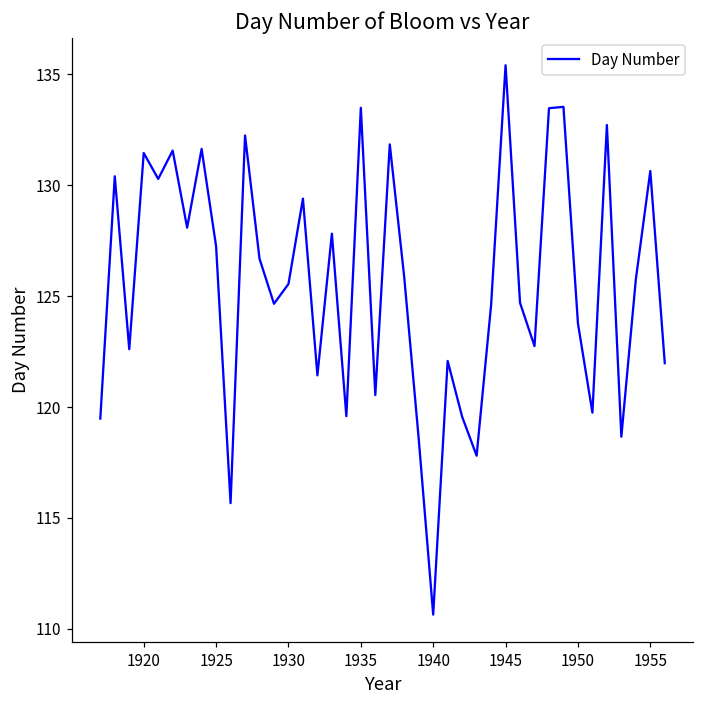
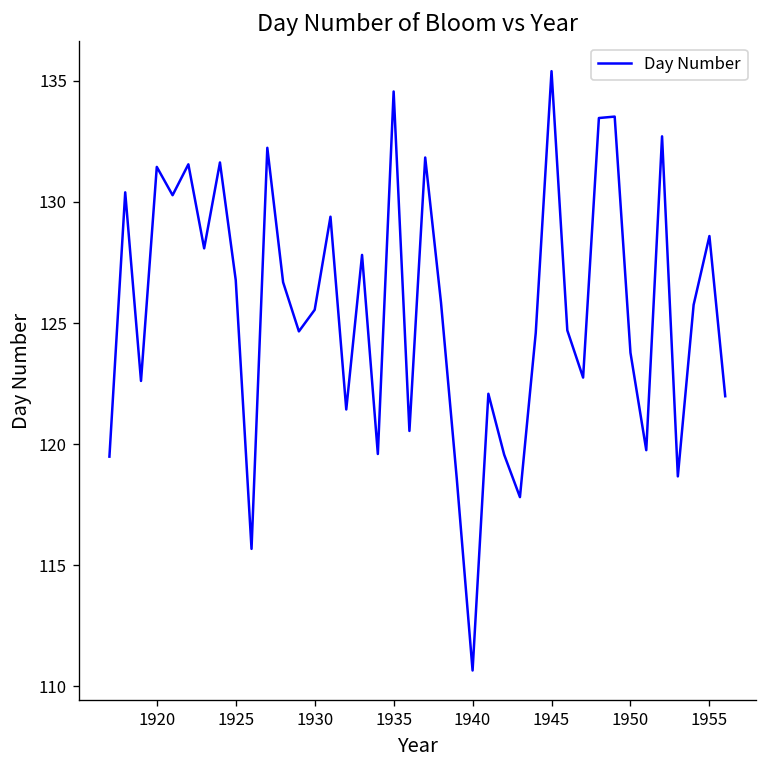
1925: 127.2 -> 126.8
1935: 133.5 -> 134.6
1955: 130.6 -> 128.6
